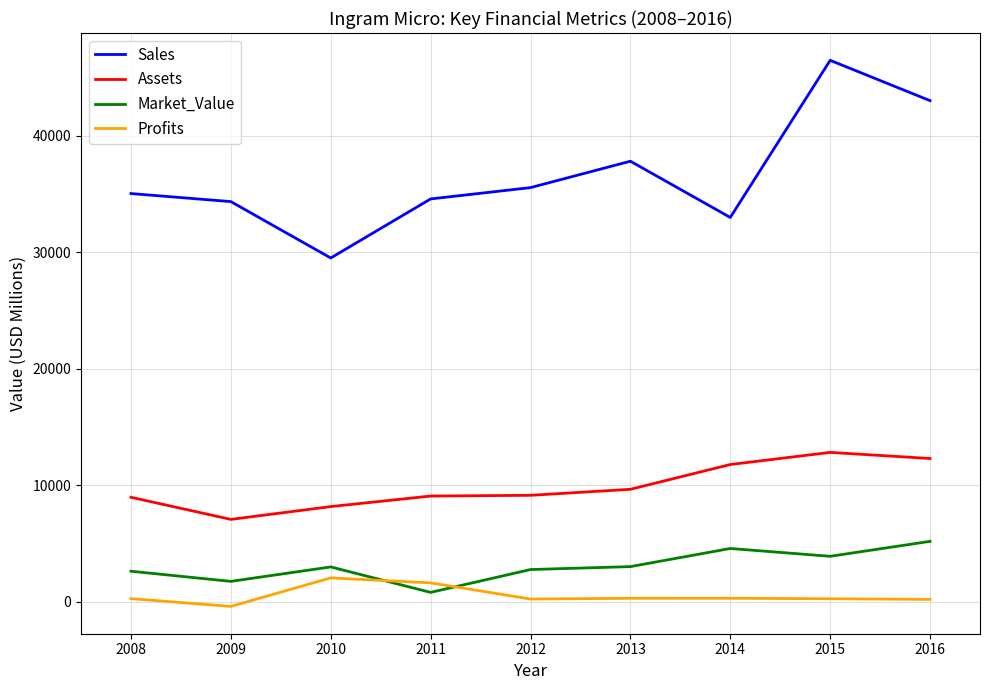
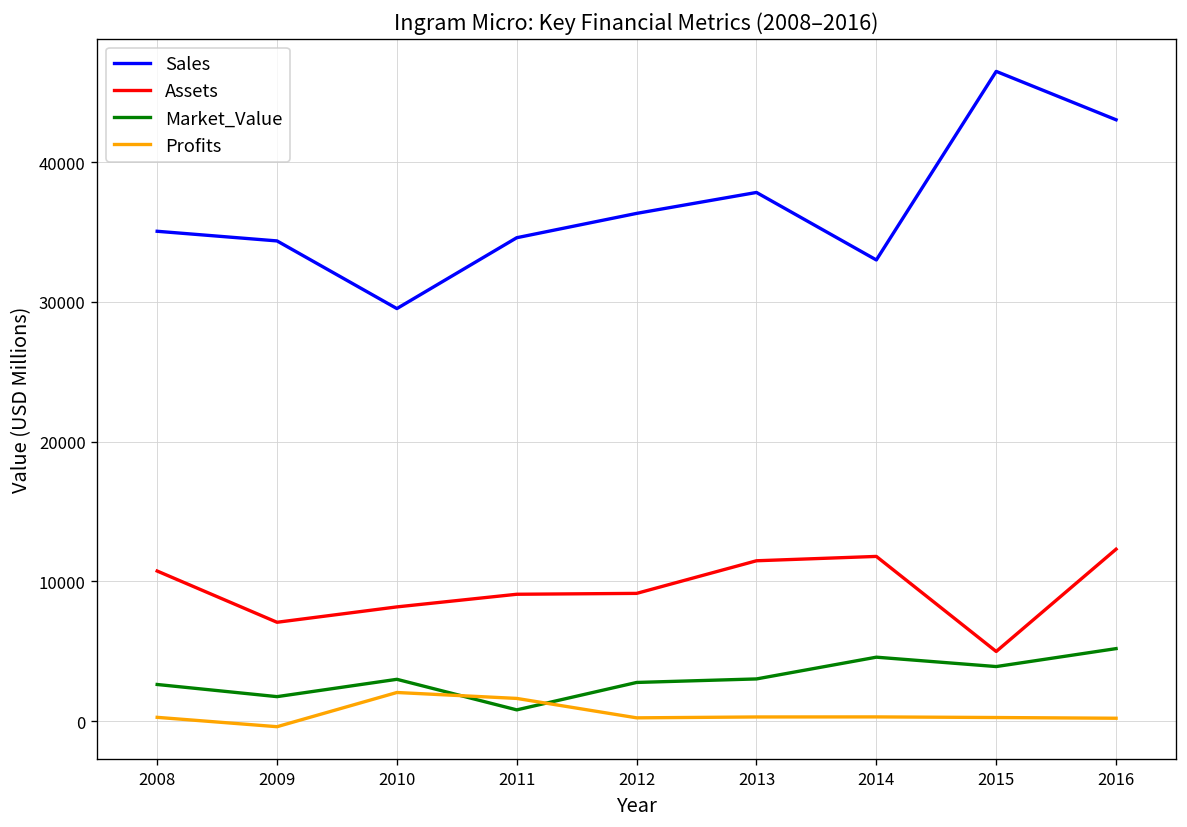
Assets, 2008: 9000 -> 10700
Sales, 2012: 35600 -> 36300
Assets, 2013: 9700 -> 11500
Assets, 2015: 12800 -> 5000
